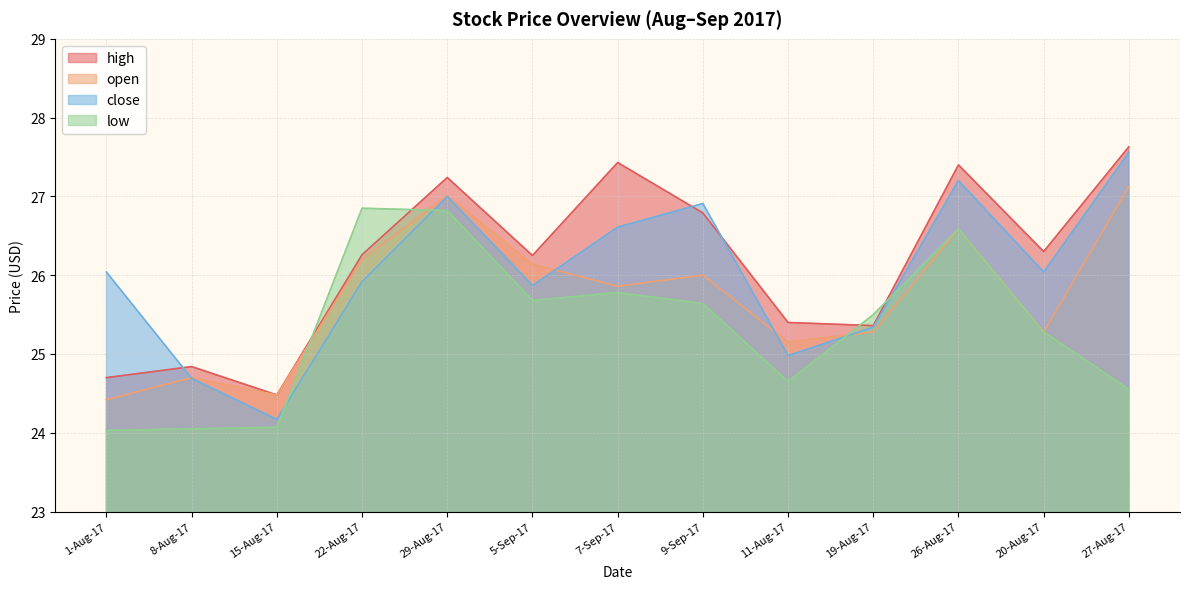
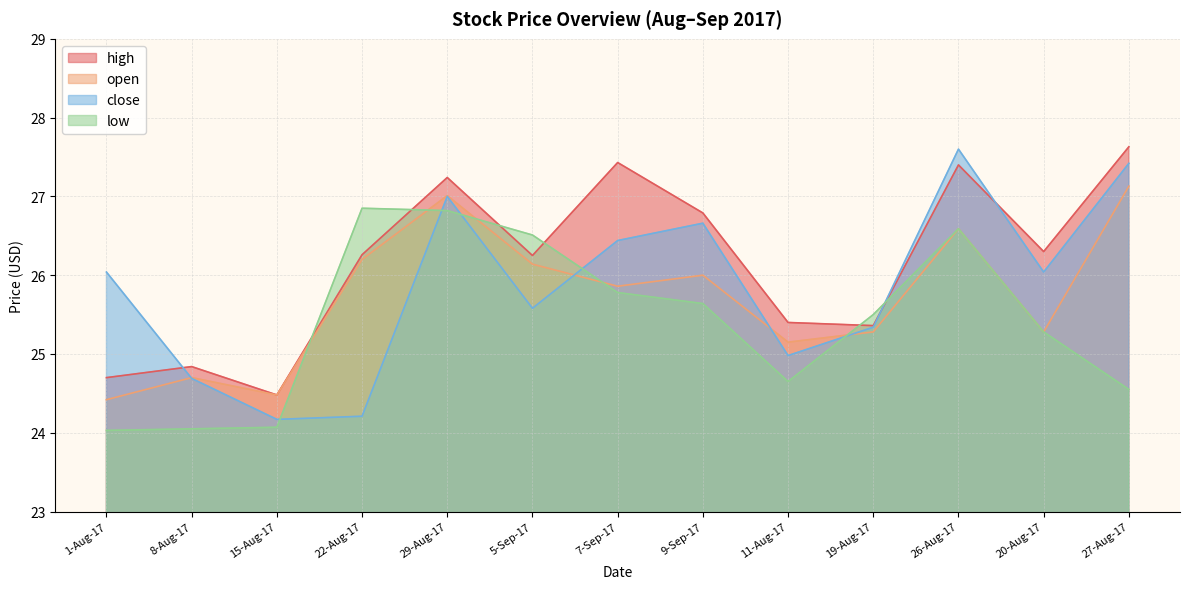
close, 22-Aug-17: 25.9 -> 24.2
close, 5-Sep-17: 25.9 -> 25.6
low, 5-Sep-17: 25.7 -> 26.5
close, 7-Sep-17: 26.6 -> 26.4
close, 9-Sep-17: 26.9 -> 26.7
close, 26-Aug-17: 27.2 -> 27.6
close, 27-Aug-17: 27.6 -> 27.4
